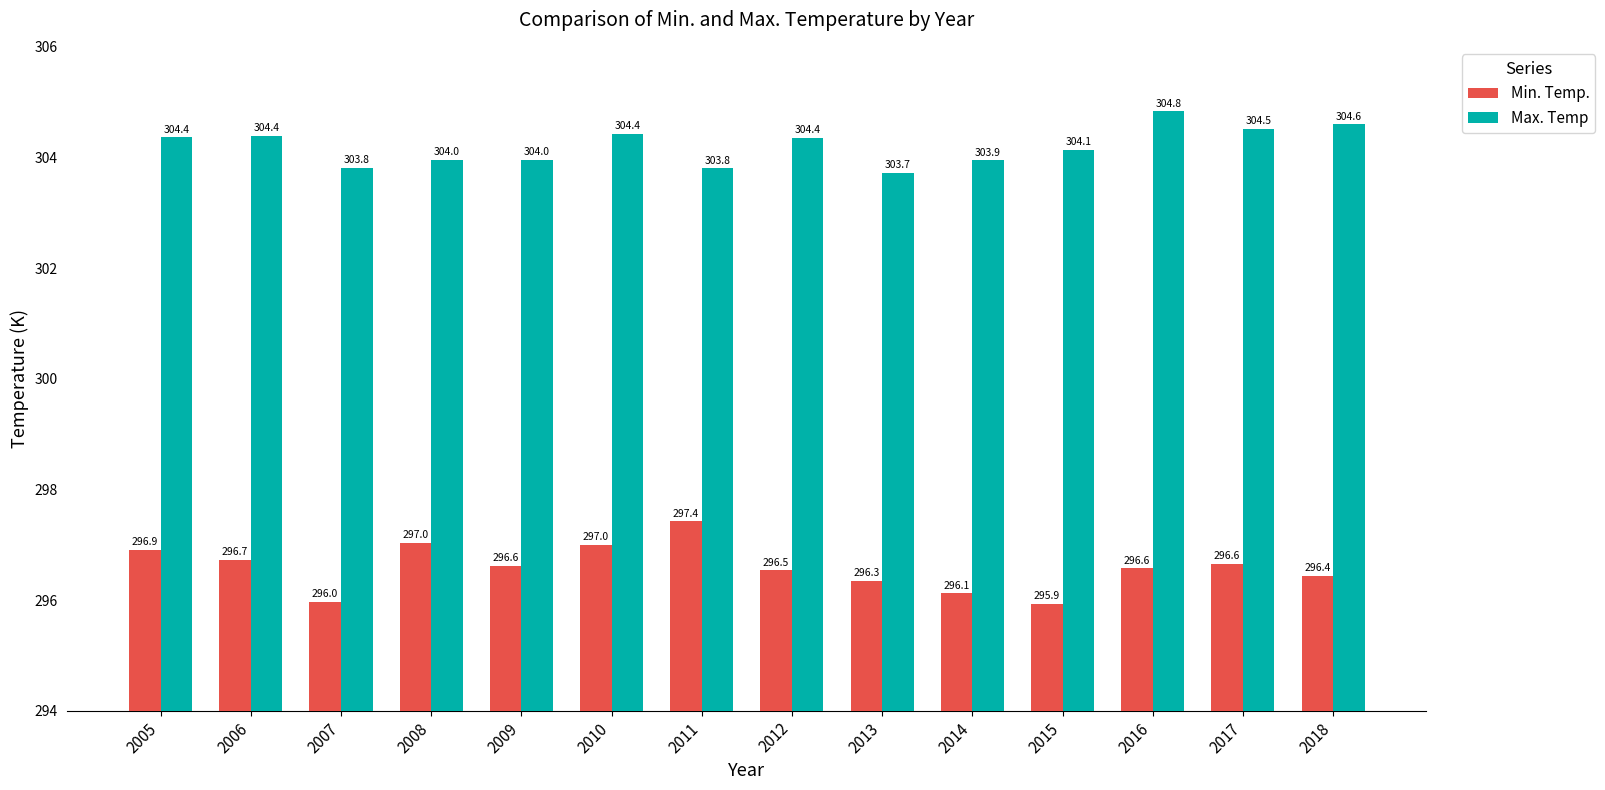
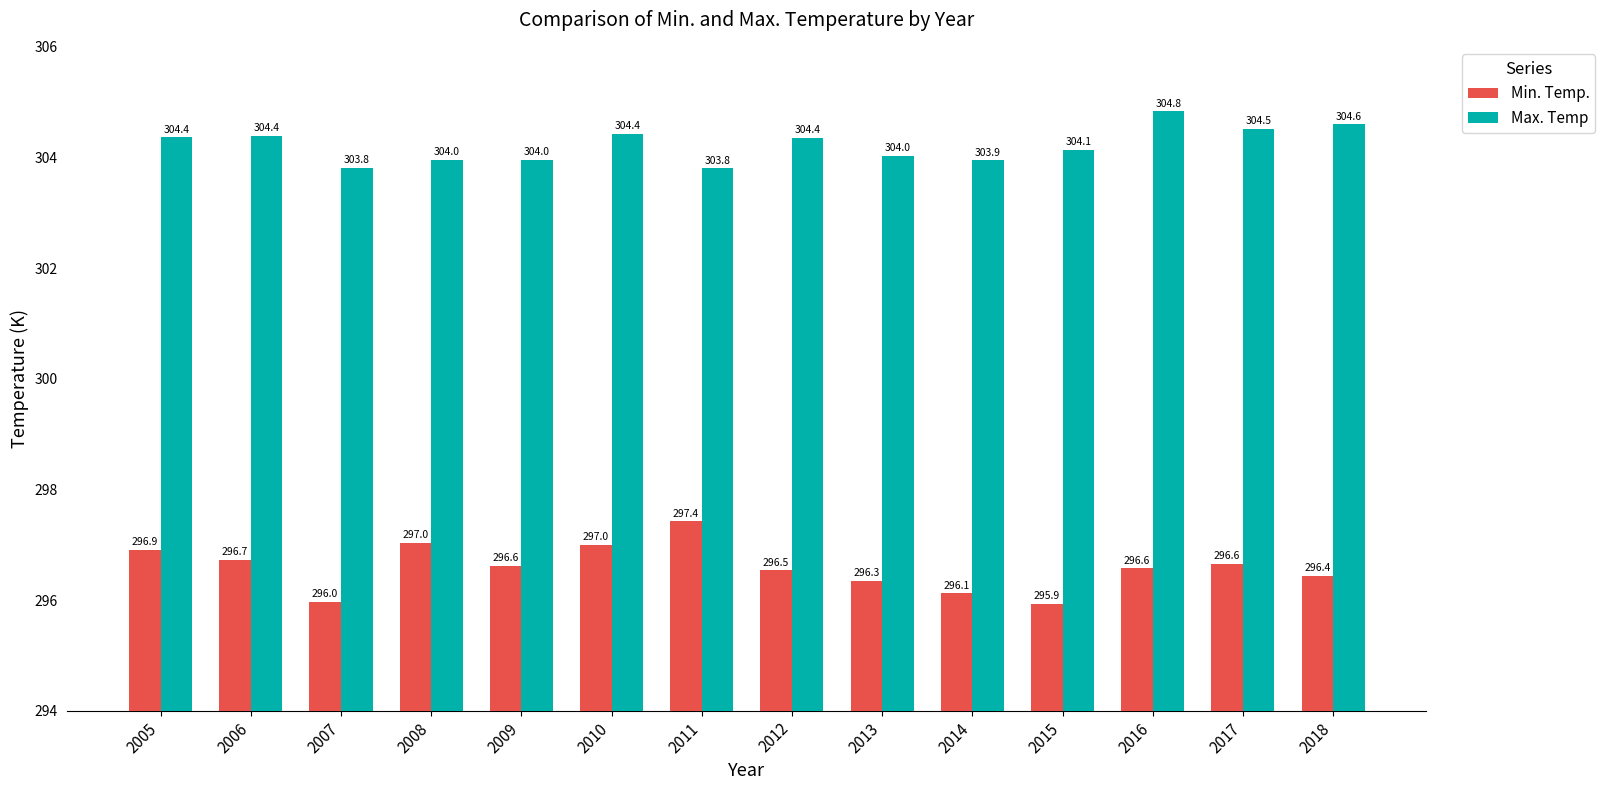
Max. Temp, 2013: 303.7 -> 304.0
